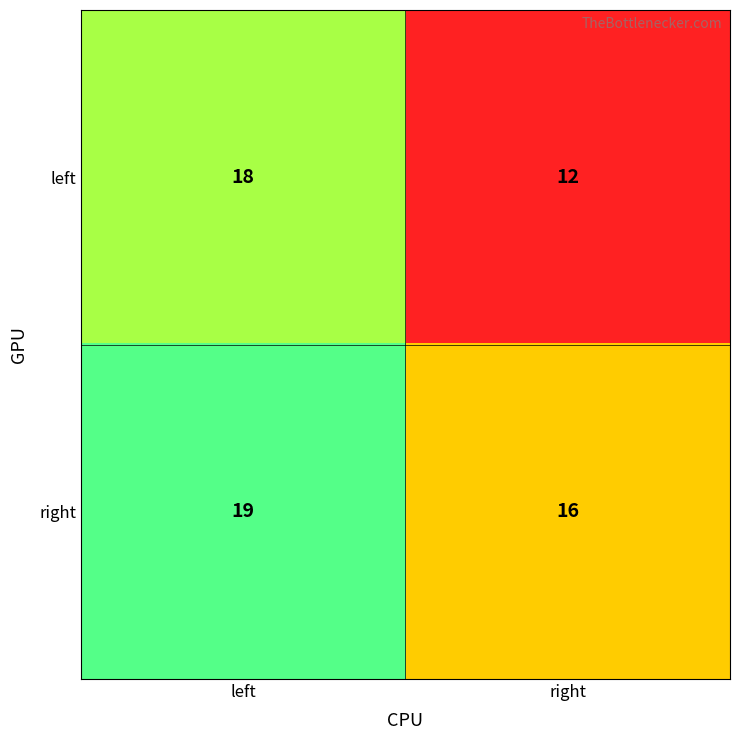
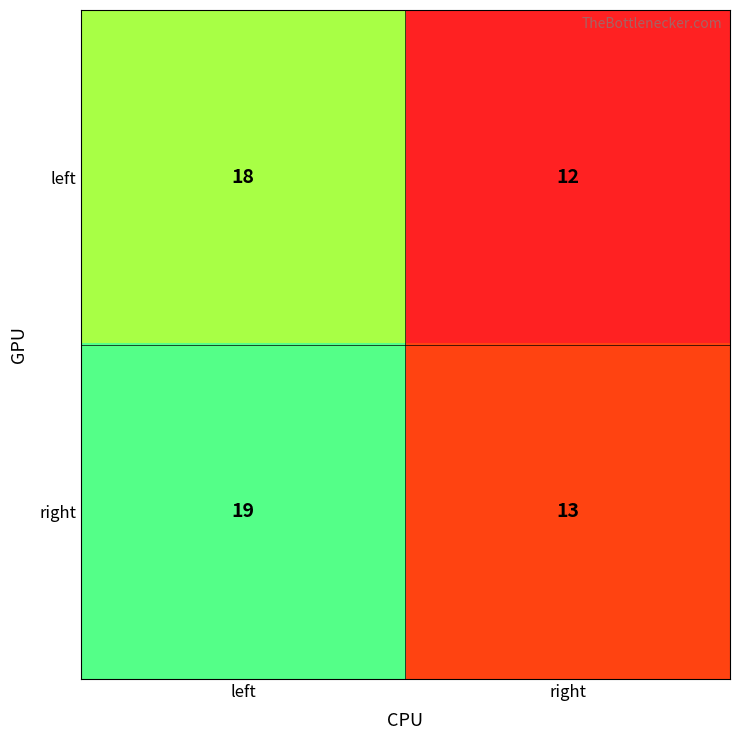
right, right: 16 -> 13
